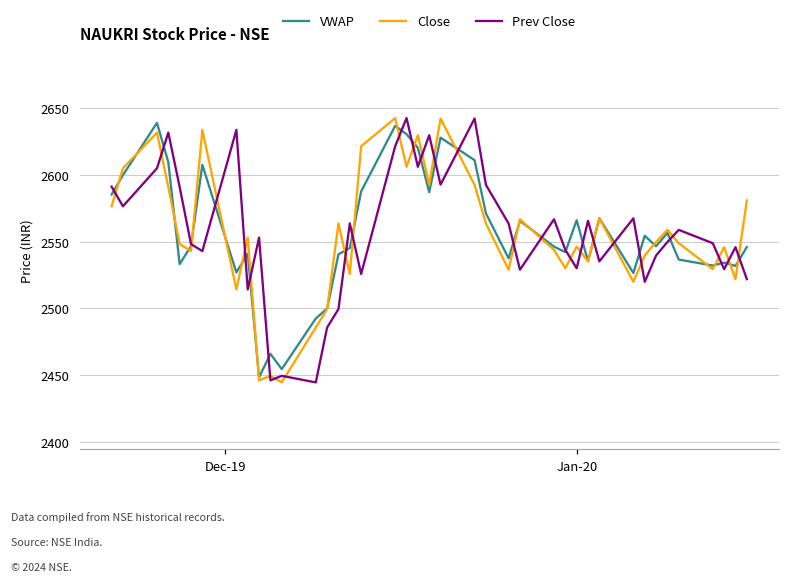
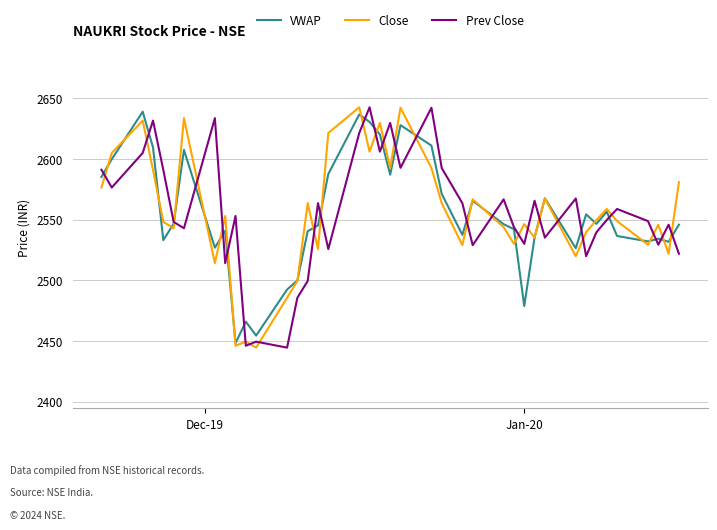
VWAP, Jan-20: 2566 -> 2479
